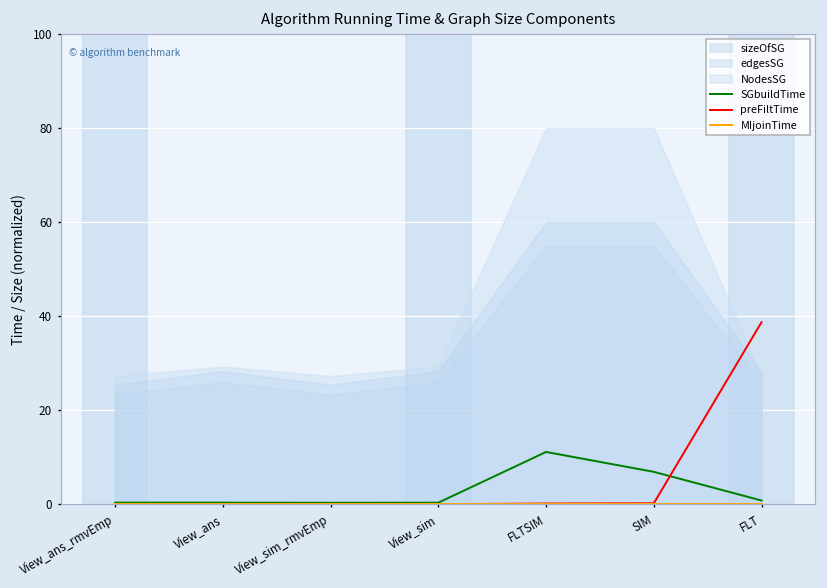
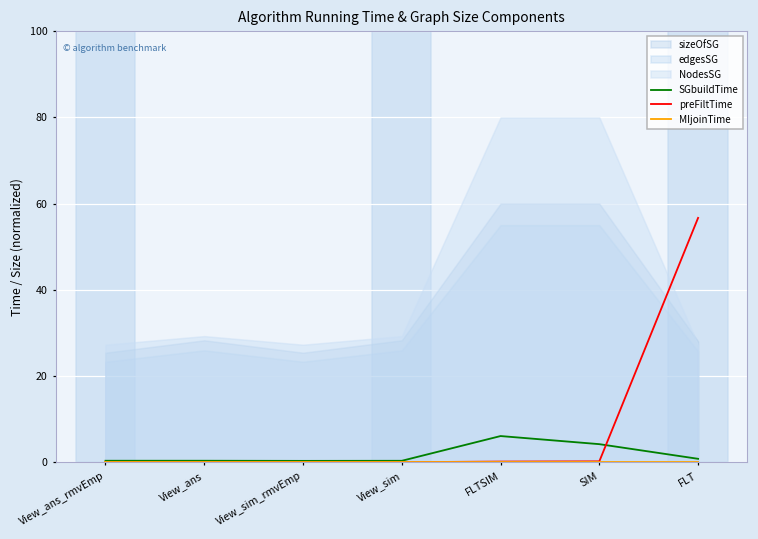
SGbuildTime, FLTSIM: 11 -> 6
SGbuildTime, SIM: 7 -> 4
preFiltTime, FLT: 39 -> 57
